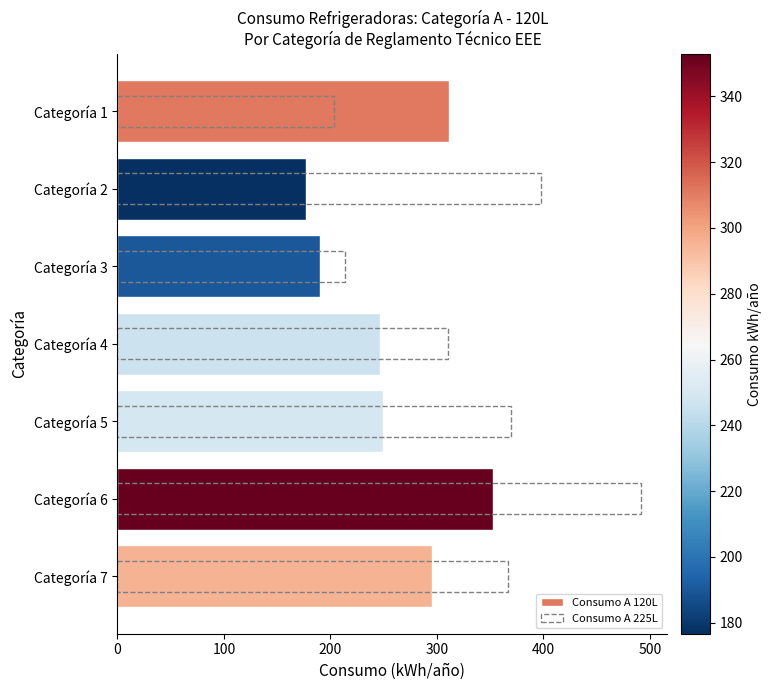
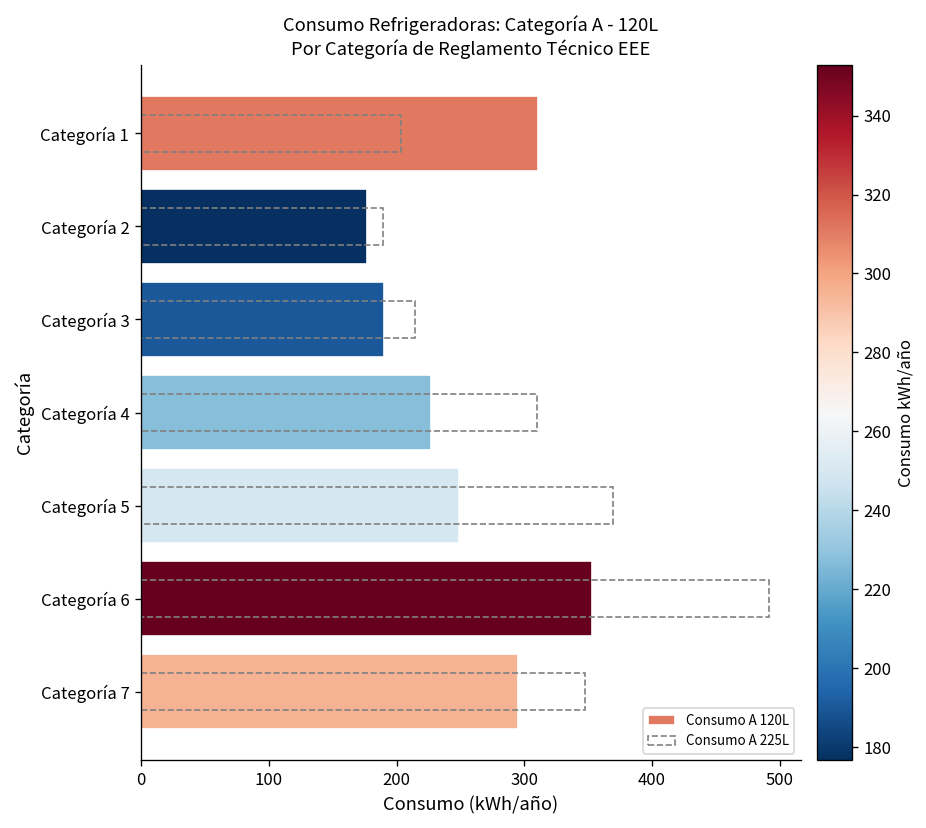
Consumo A 225L, Categoría 2: 398 -> 189
Consumo A 120L, Categoría 4: 246 -> 227
Consumo A 225L, Categoría 7: 367 -> 348
